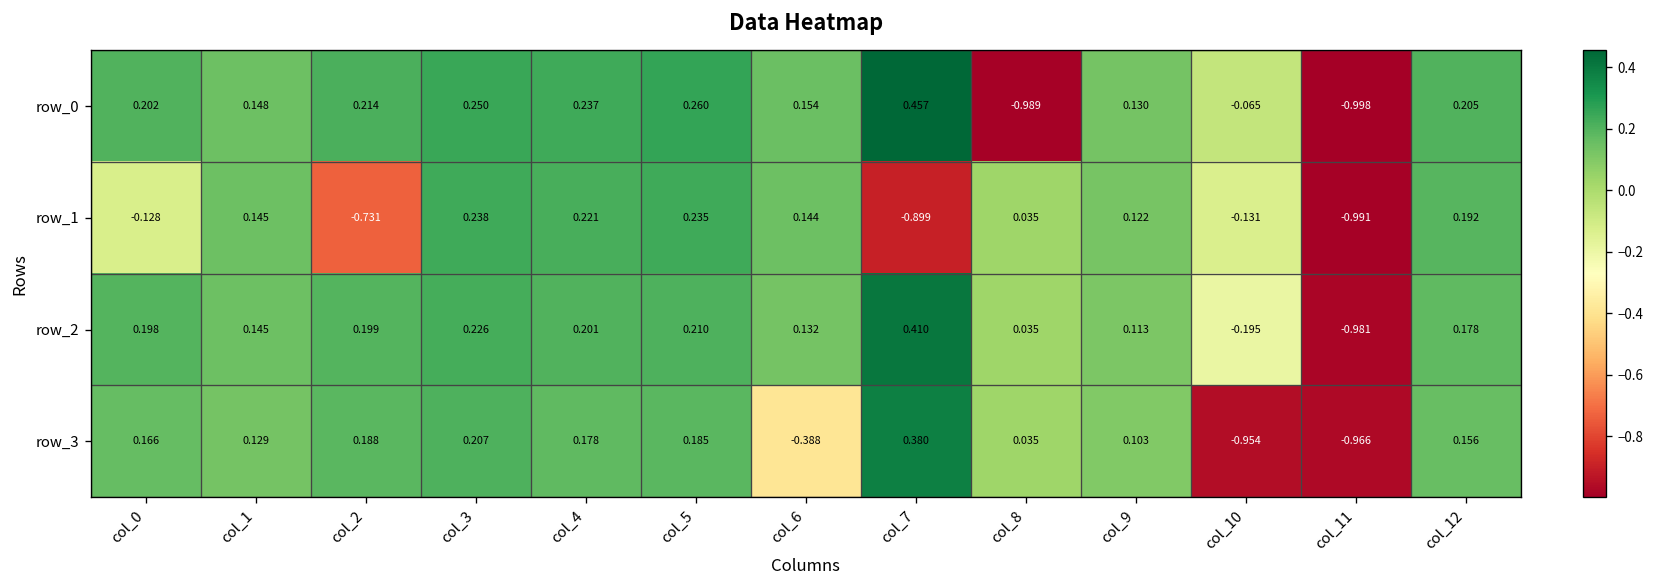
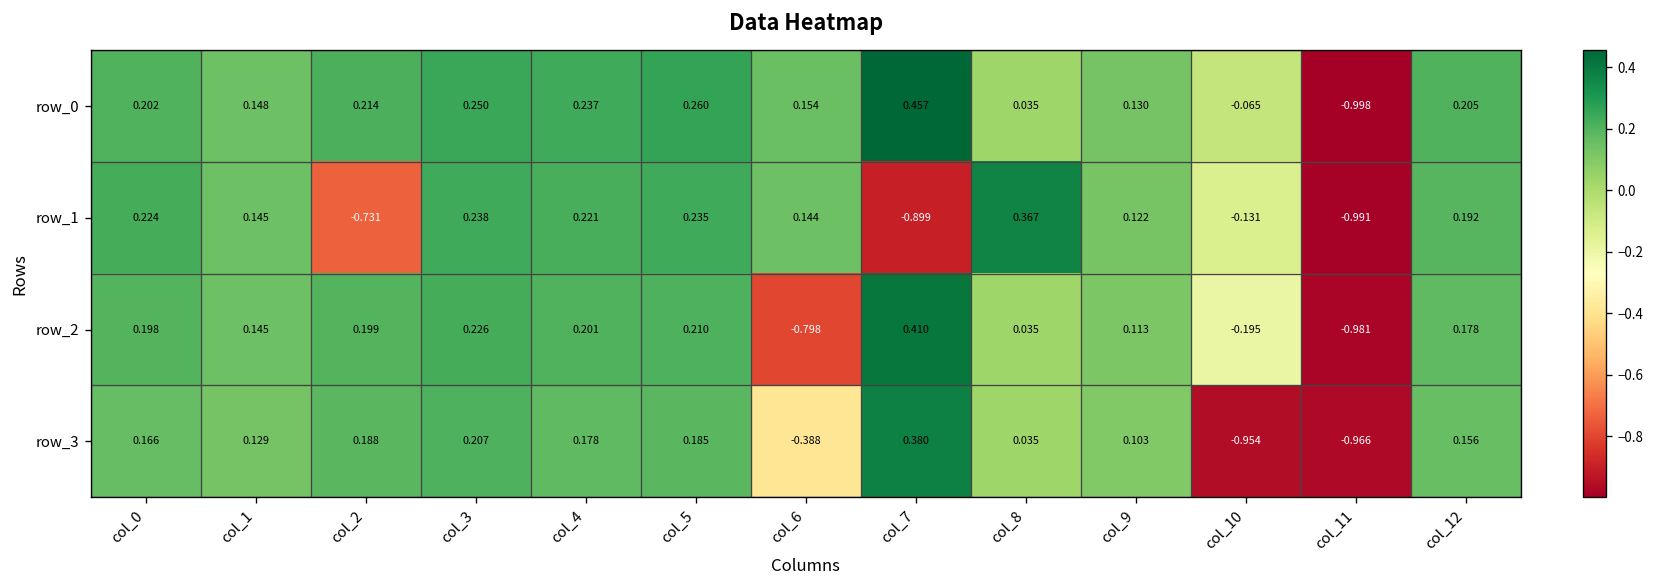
row_0, col_8: -0.989 -> 0.035
row_1, col_0: -0.128 -> 0.224
row_1, col_8: 0.035 -> 0.367
row_2, col_6: 0.132 -> -0.798
